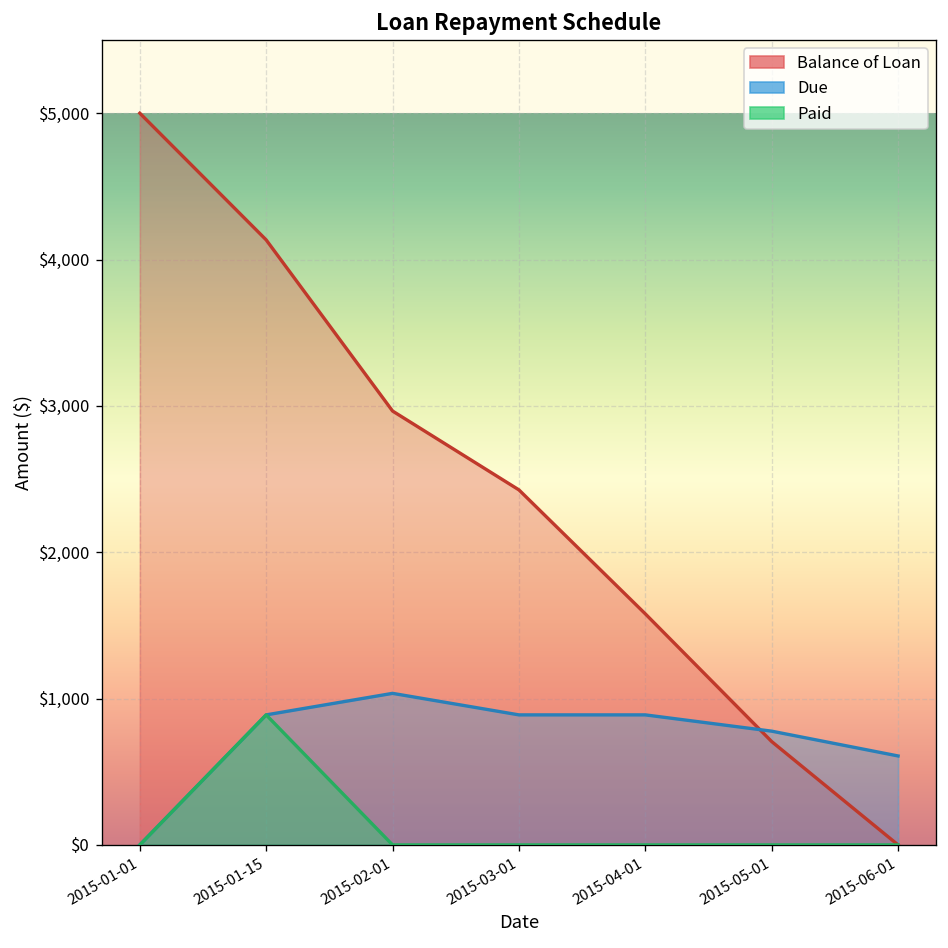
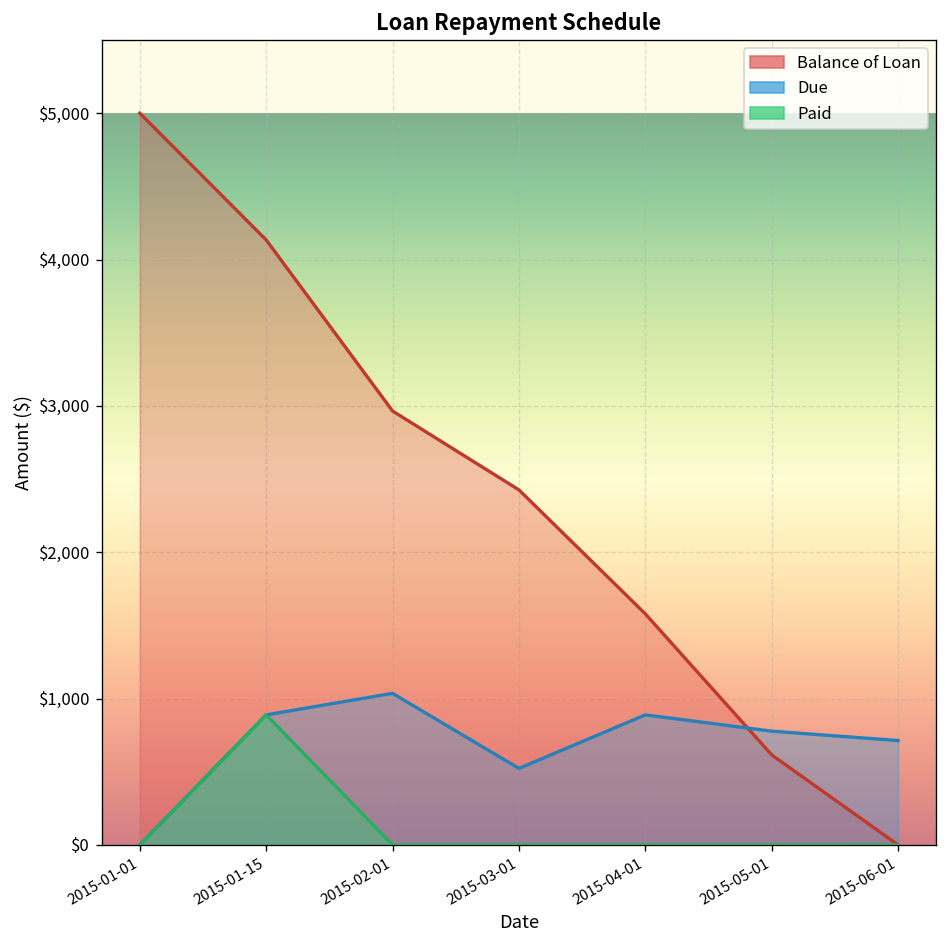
Due, 2015-03-01: $890 -> $520
Balance of Loan, 2015-05-01: $710 -> $620
Due, 2015-06-01: $610 -> $710
